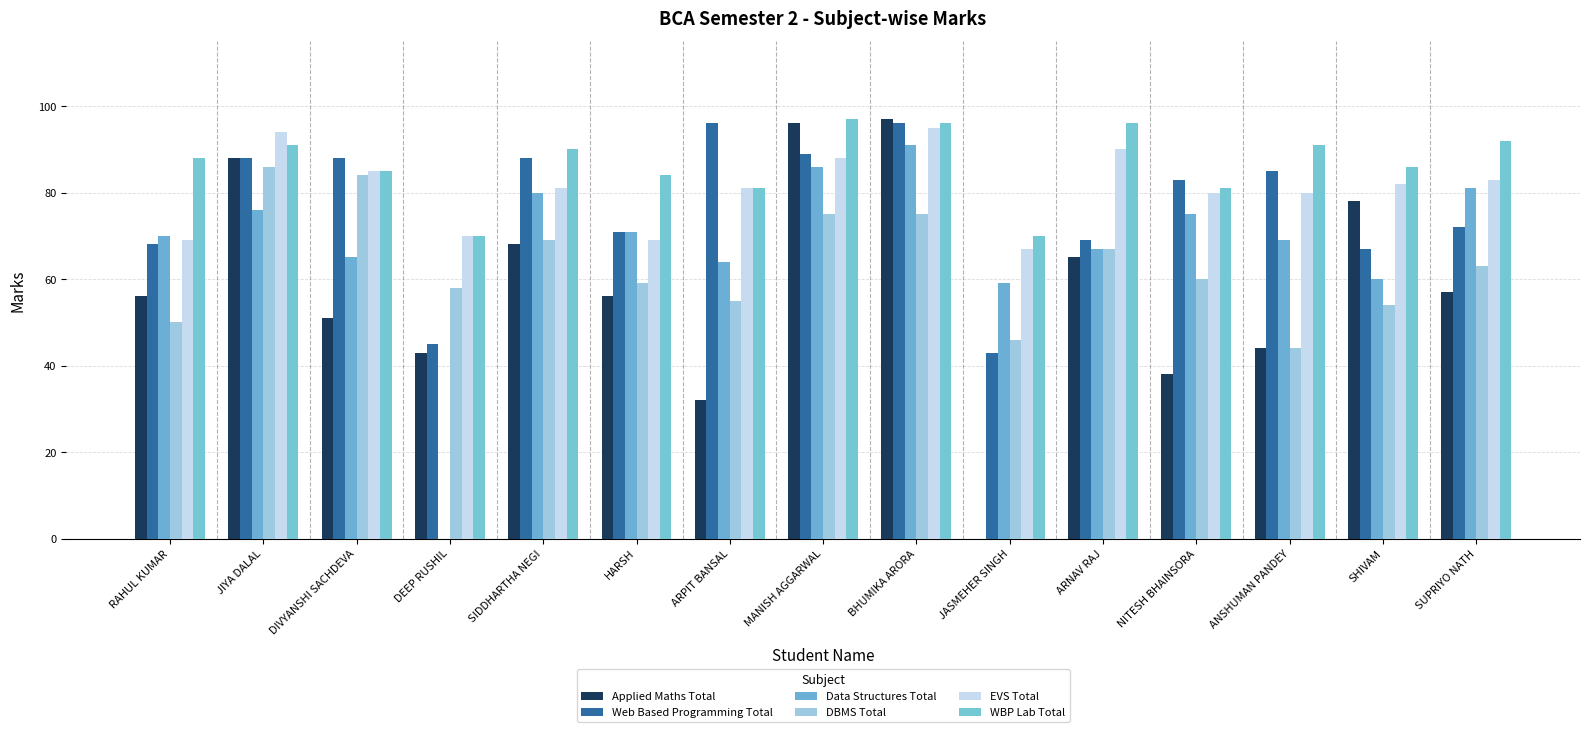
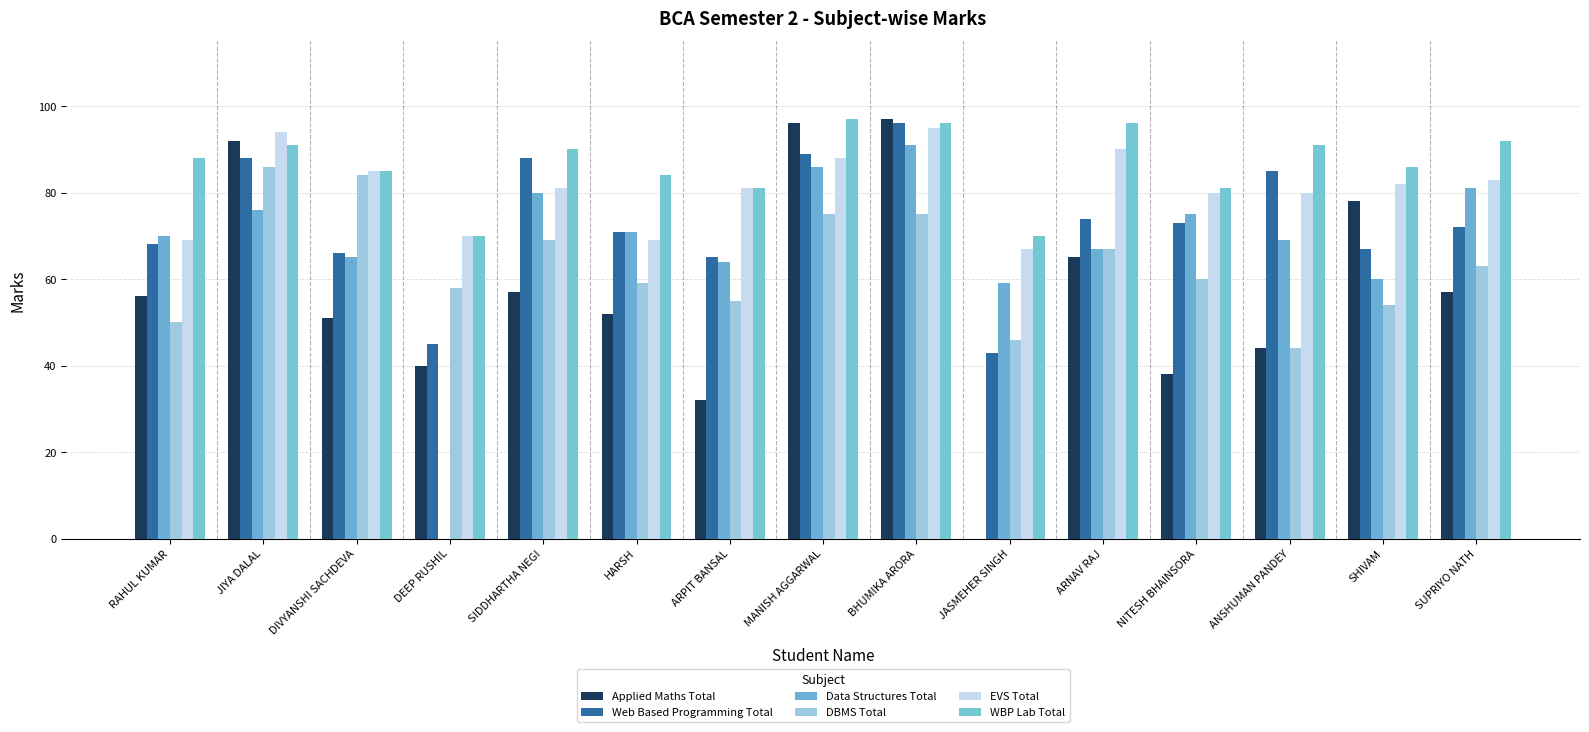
Applied Maths Total, JIYA DALAL: 88 -> 92
Web Based Programming Total, DIVYANSHI SACHDEVA: 88 -> 66
Applied Maths Total, DEEP RUSHIL: 43 -> 40
Applied Maths Total, SIDDHARTHA NEGI: 68 -> 57
Applied Maths Total, HARSH: 56 -> 52
Web Based Programming Total, ARPIT BANSAL: 96 -> 65
Web Based Programming Total, ARNAV RAJ: 69 -> 74
Web Based Programming Total, NITESH BHAINSORA: 83 -> 73
